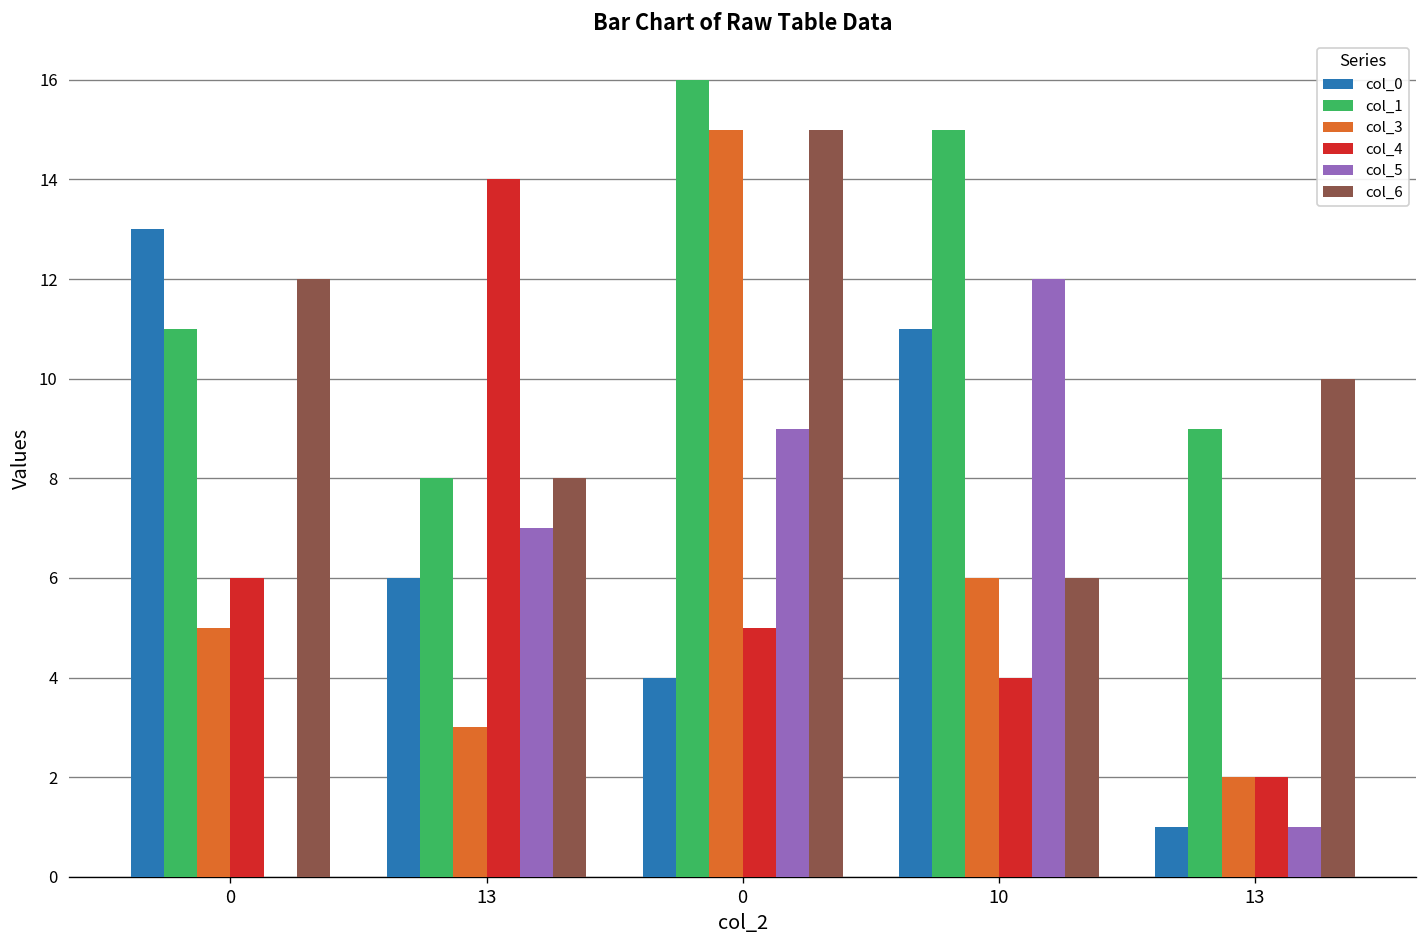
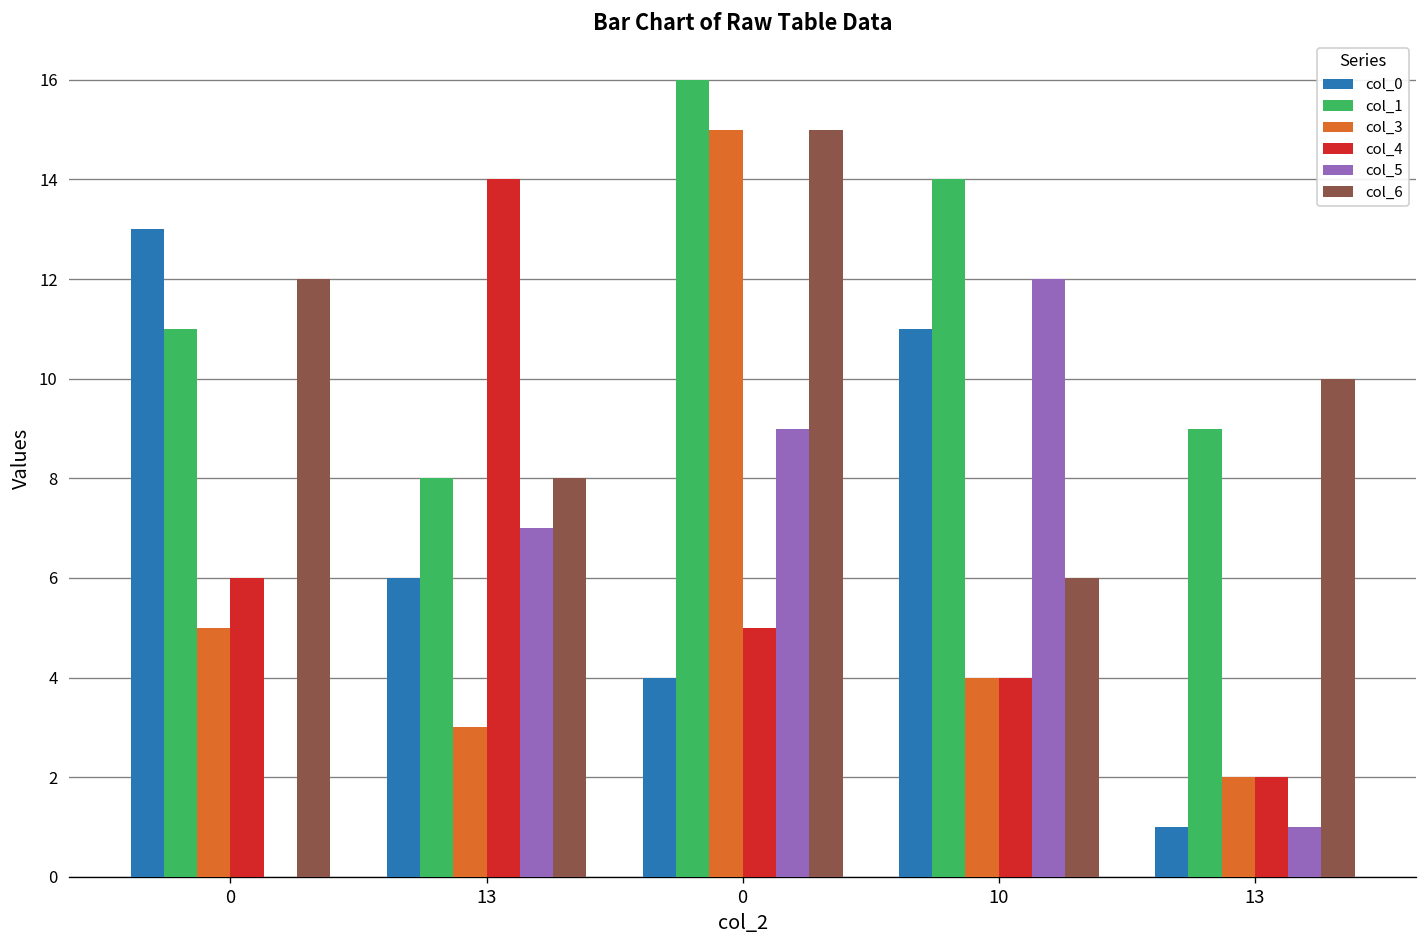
col_1, 10: 15 -> 14
col_3, 10: 6 -> 4
